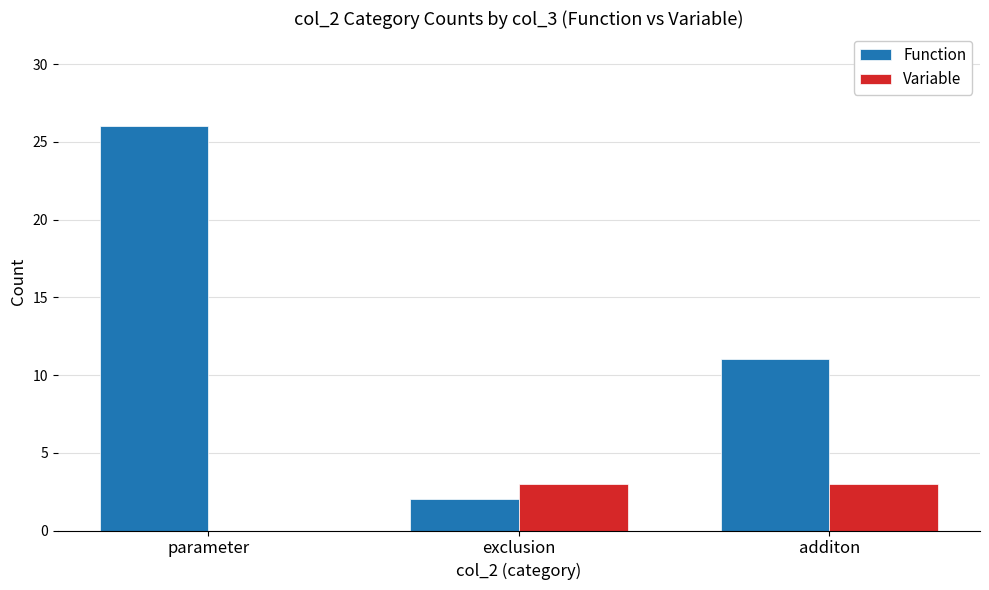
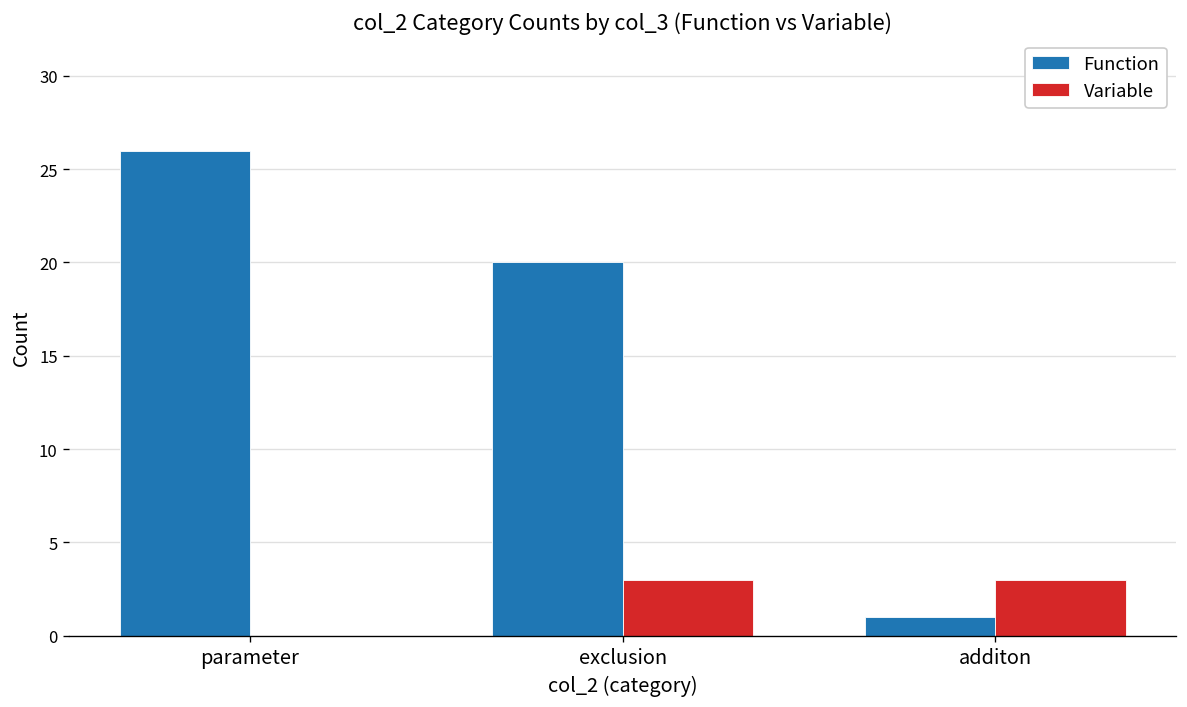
Function, exclusion: 2 -> 20
Function, additon: 11 -> 1
